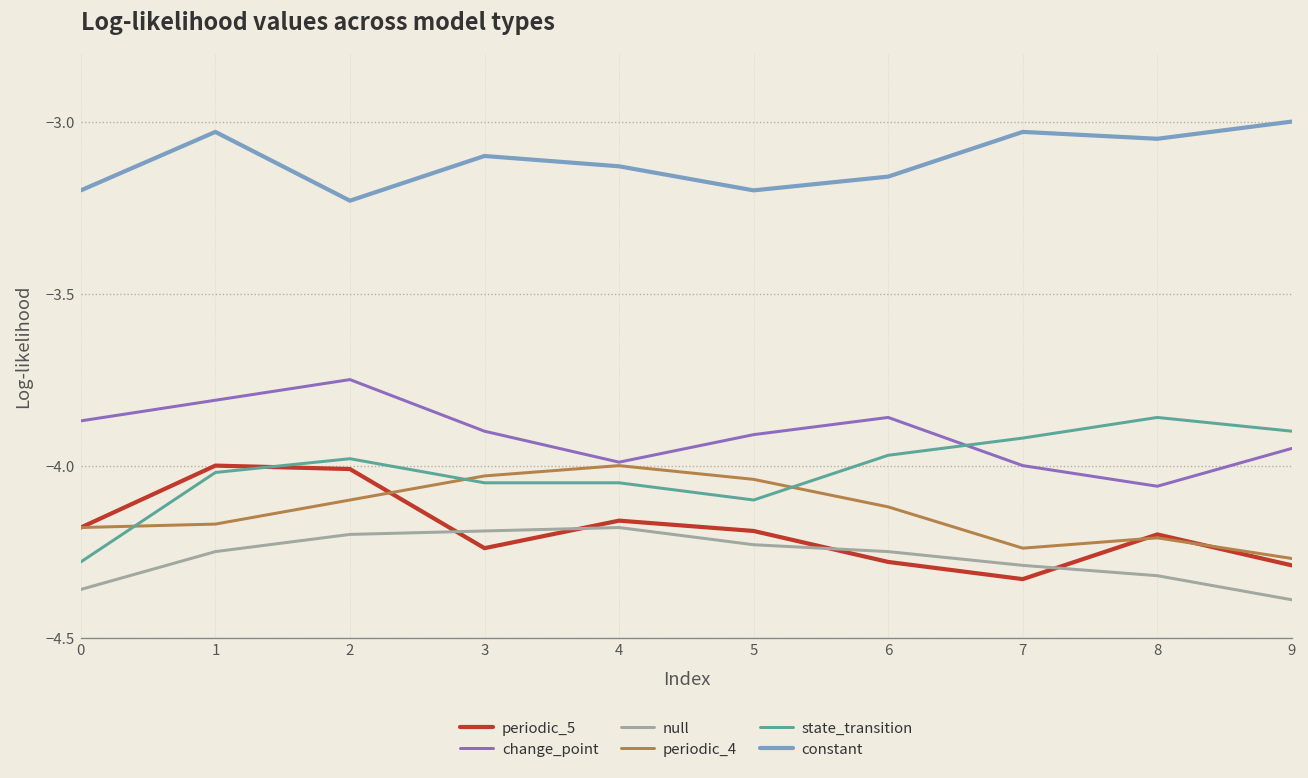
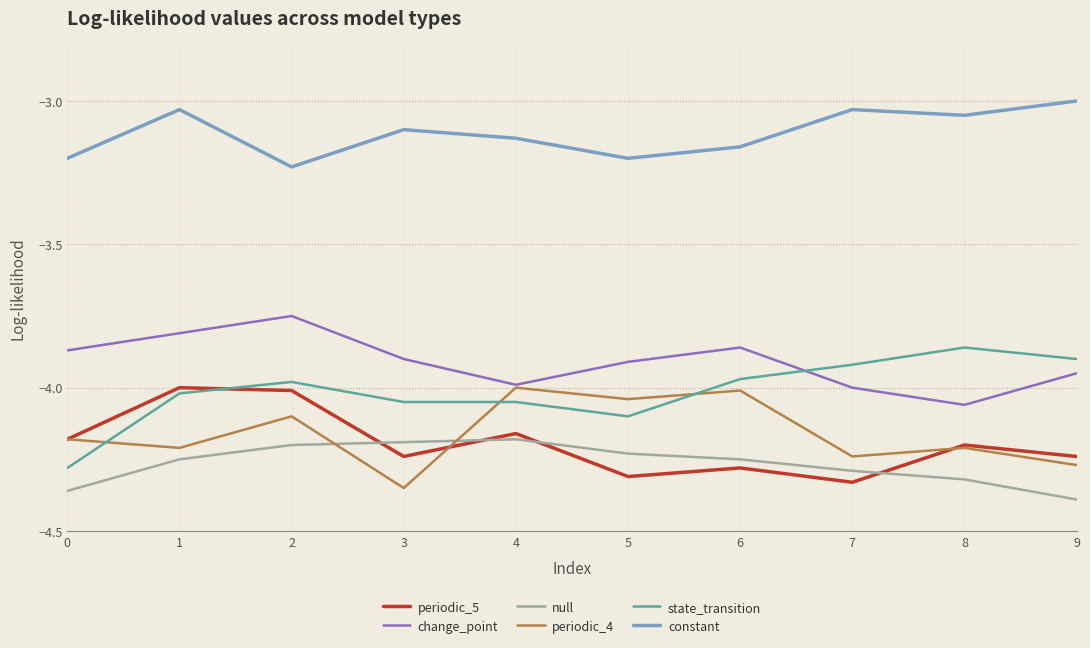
periodic_4, 1: -4.17 -> -4.21
periodic_4, 3: -4.03 -> -4.35
periodic_5, 5: -4.19 -> -4.31
periodic_4, 6: -4.12 -> -4.01
periodic_5, 9: -4.29 -> -4.24
